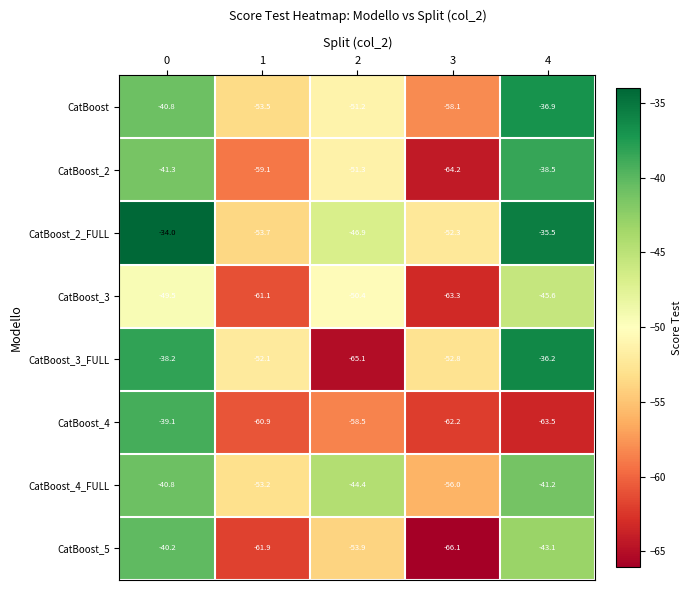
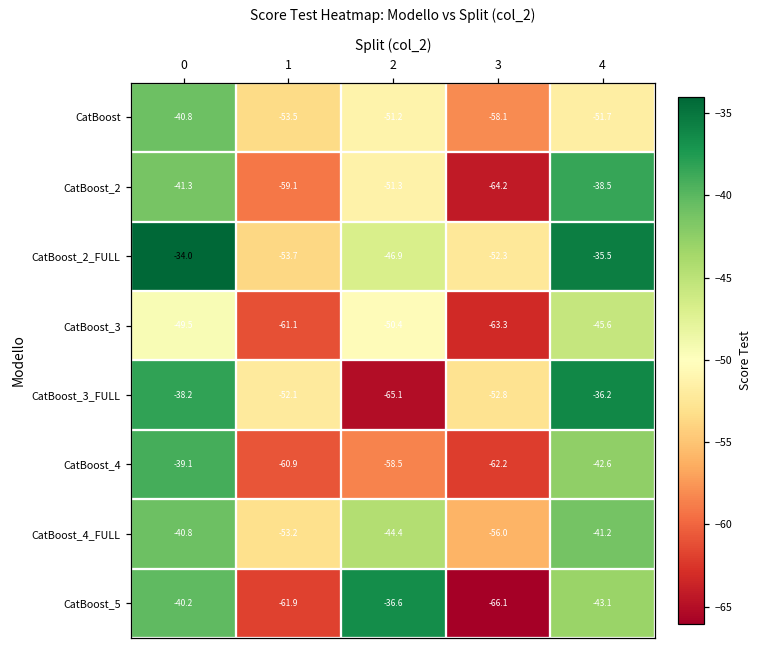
CatBoost, 4: -36.9 -> -51.7
CatBoost_4, 4: -63.5 -> -42.6
CatBoost_5, 2: -53.9 -> -36.6
